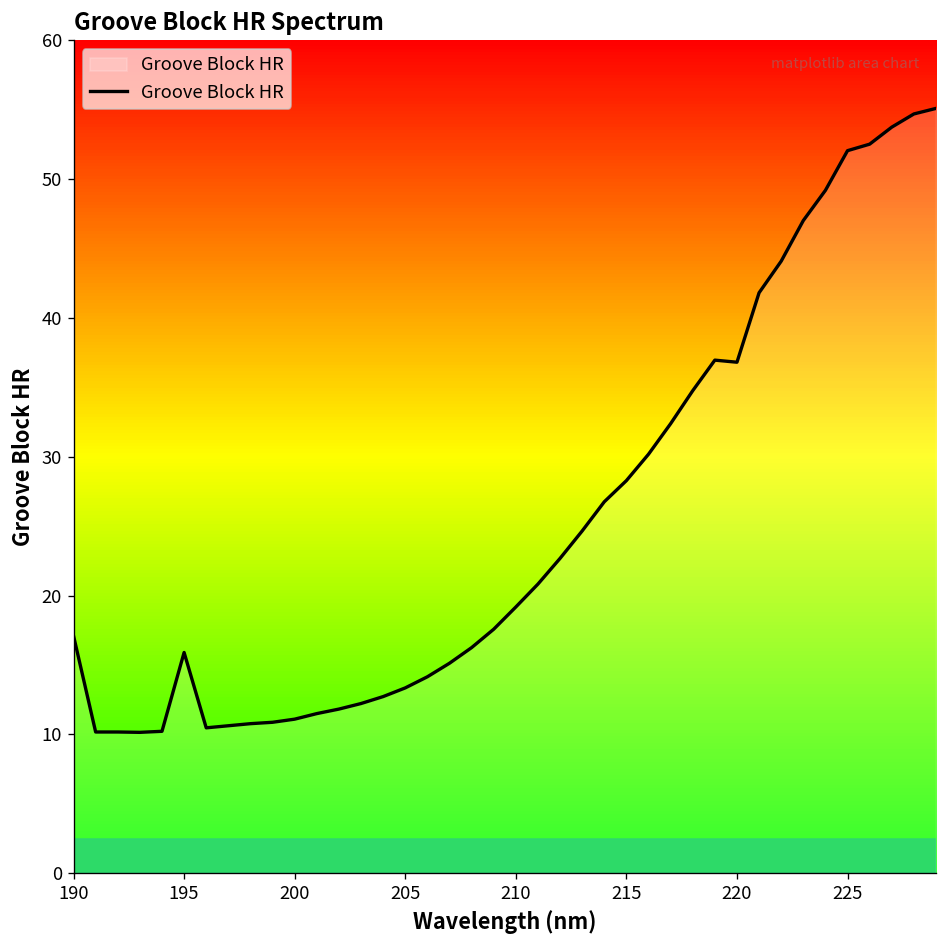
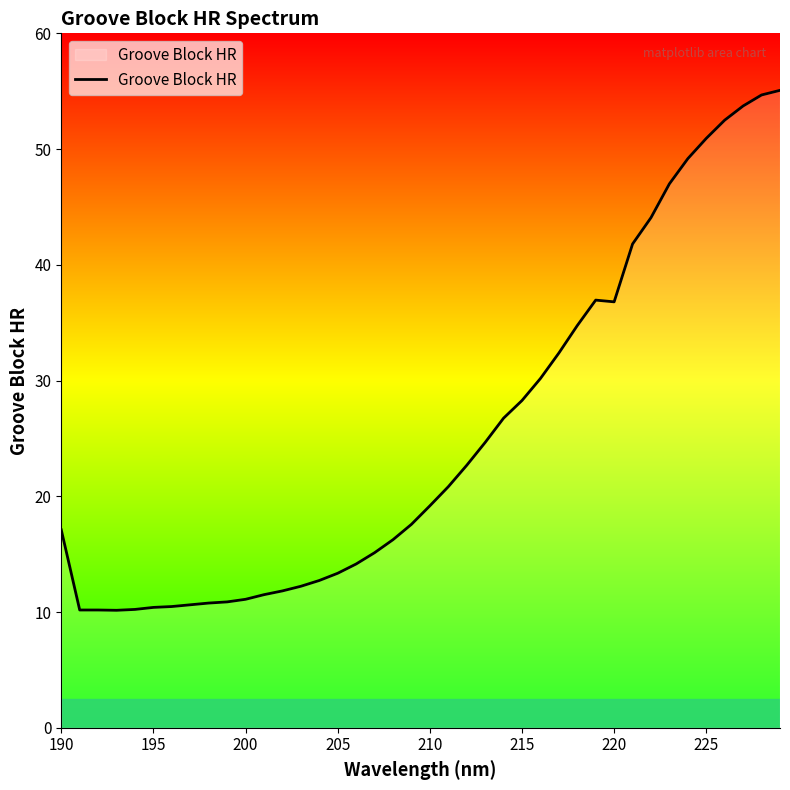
195: 15.9 -> 10.4
225: 52.0 -> 50.9
